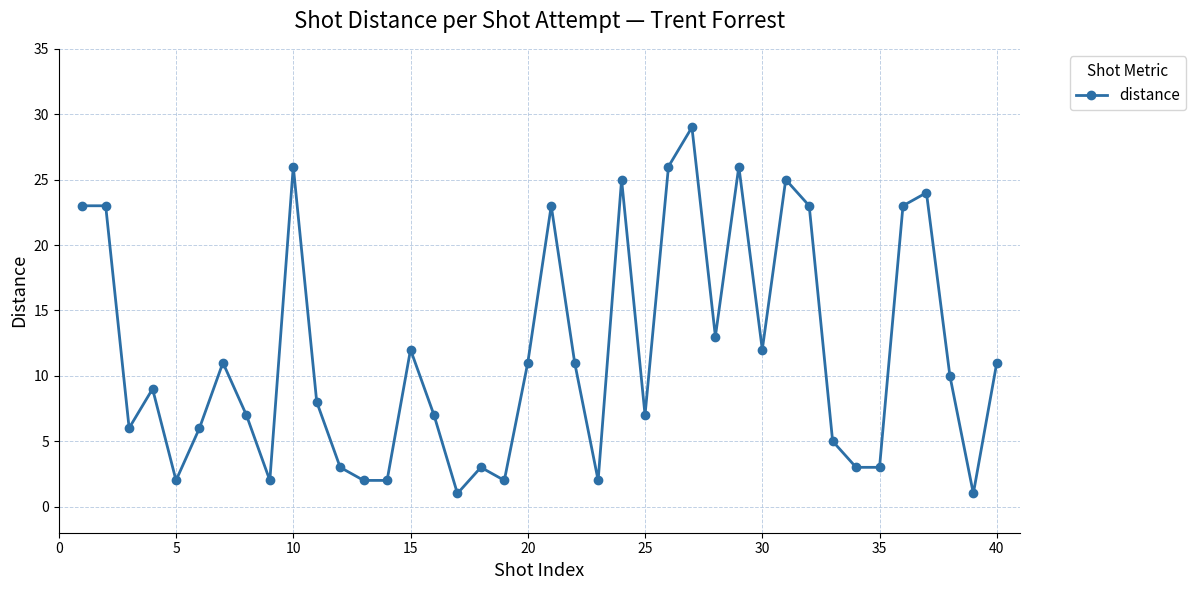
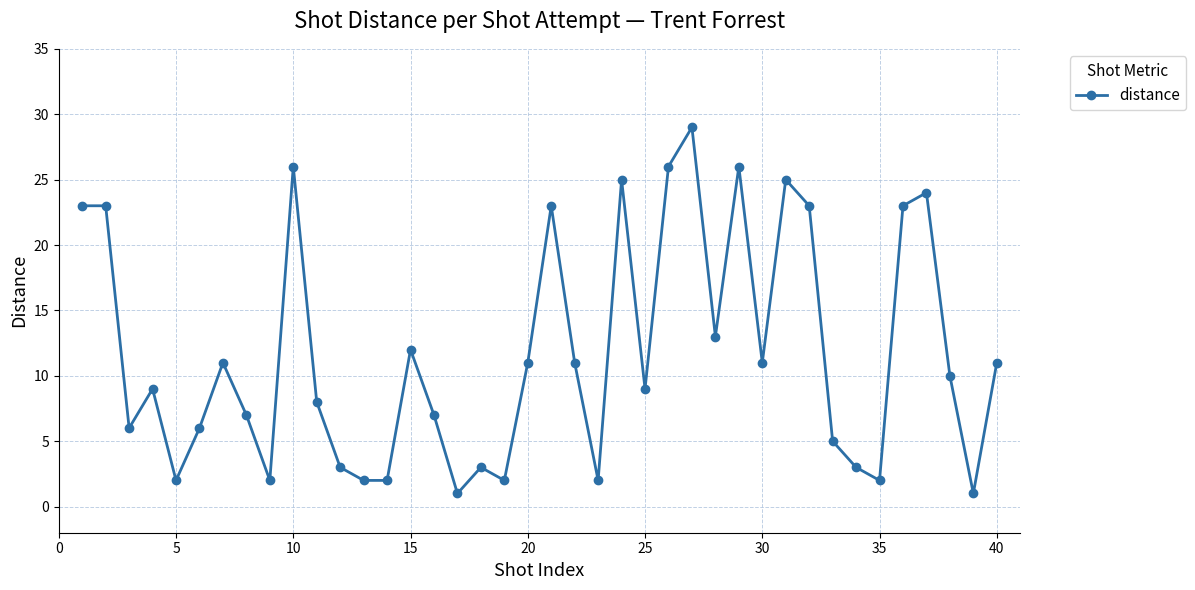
25: 7 -> 9
30: 12 -> 11
35: 3 -> 2
